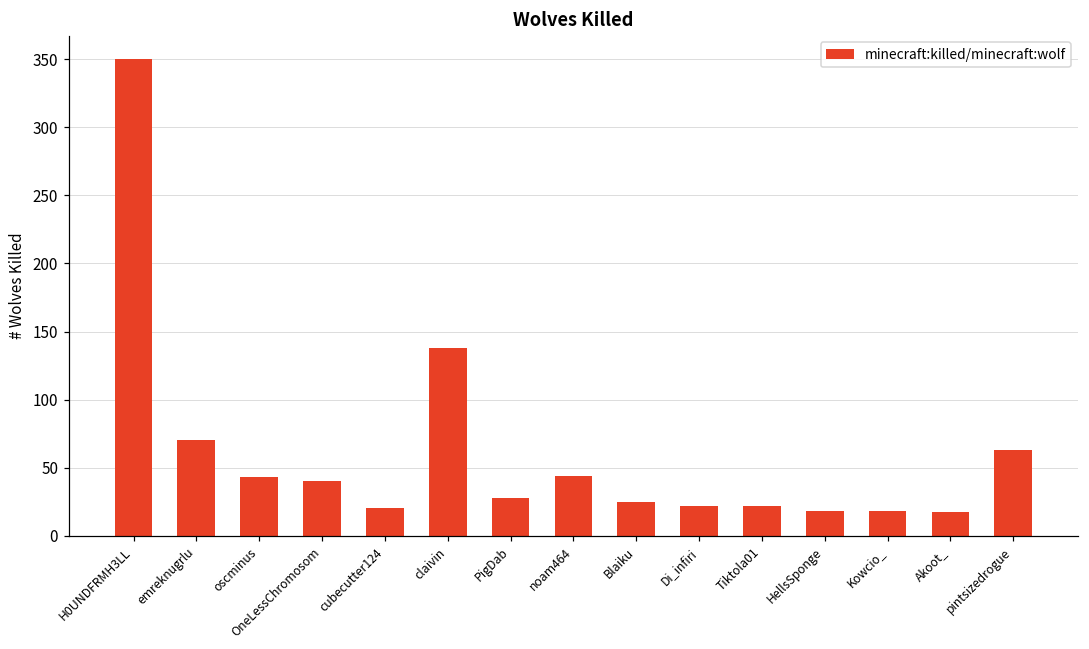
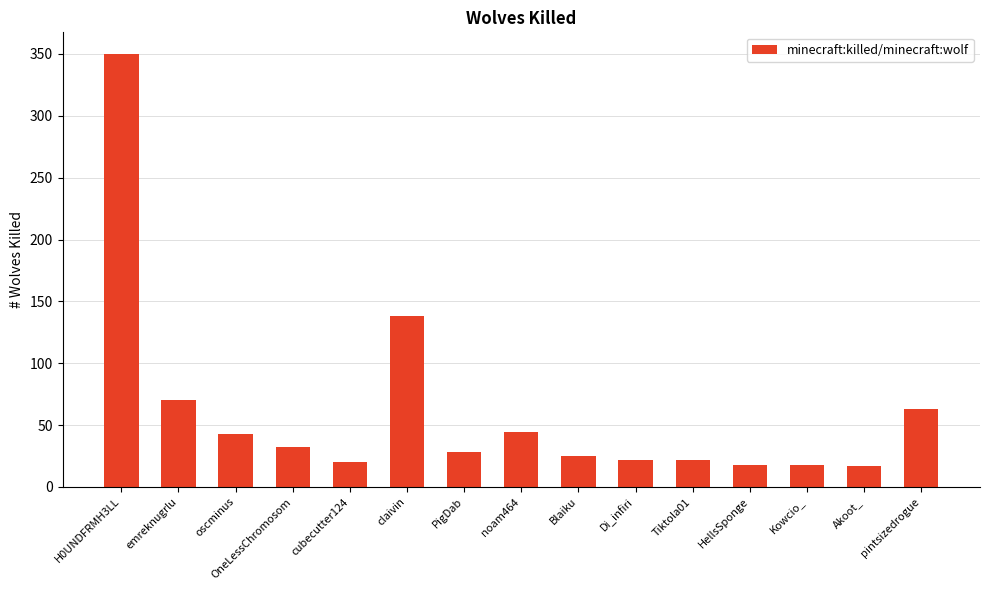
OneLessChromosom: 40 -> 32
